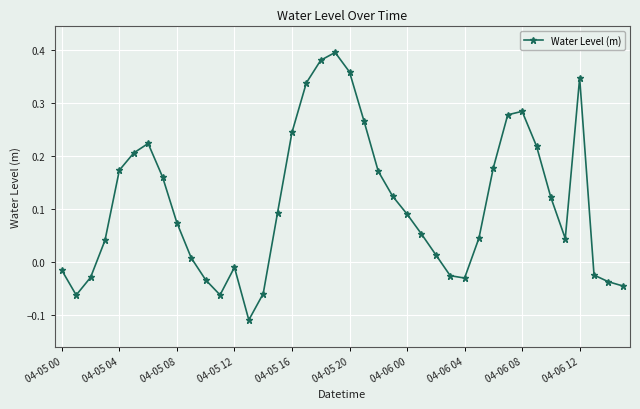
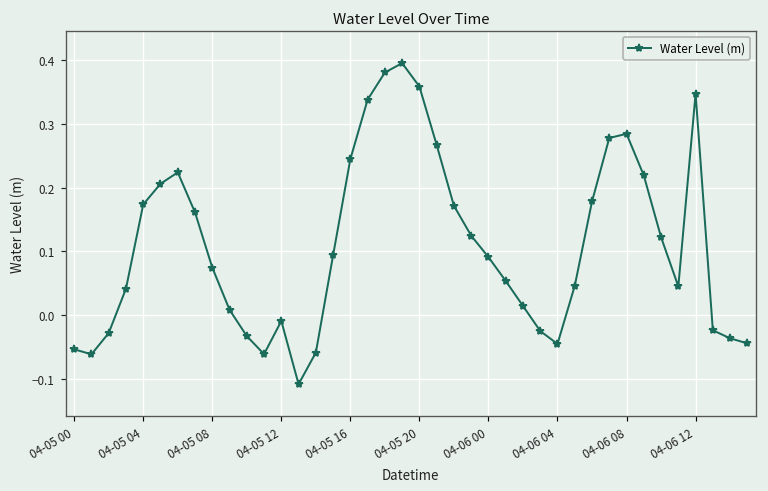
04-05 00: -0.02 -> -0.05
04-06 04: -0.03 -> -0.05
